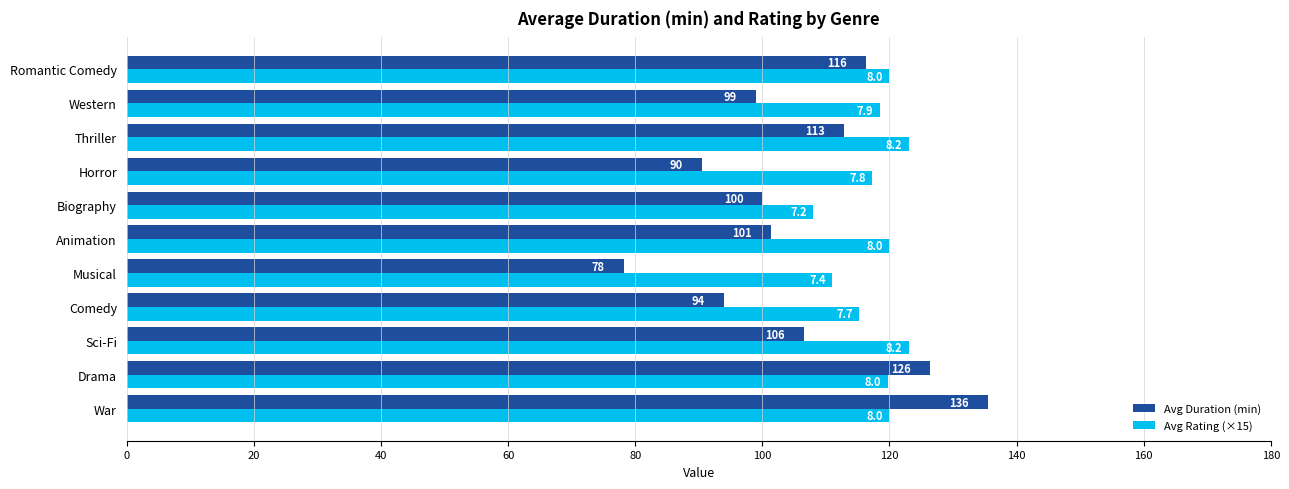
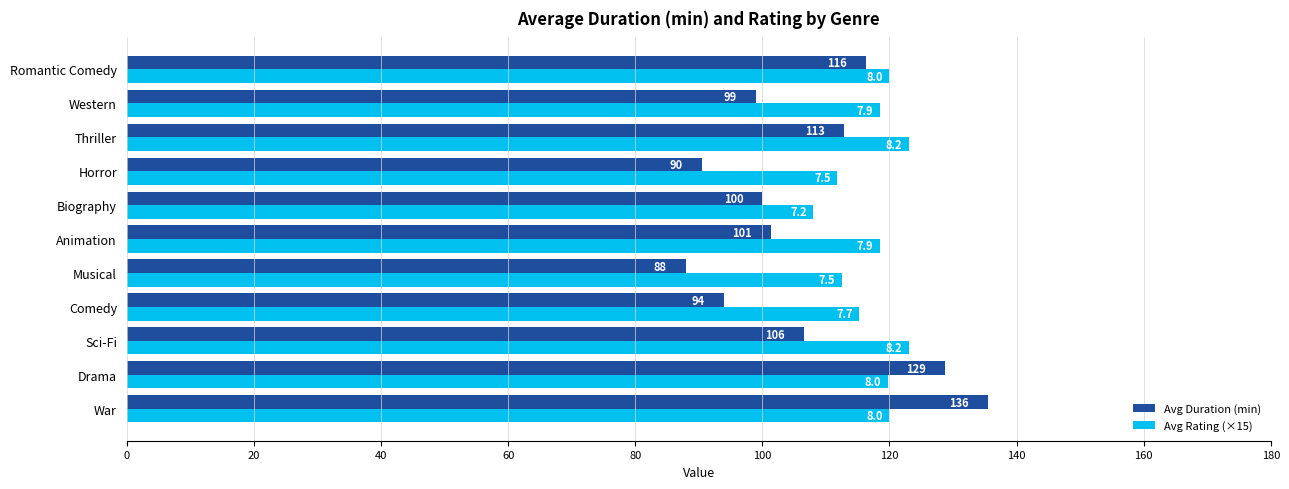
Avg Rating (×15), Horror: 7.8 -> 7.5
Avg Rating (×15), Animation: 8.0 -> 7.9
Avg Duration (min), Musical: 78 -> 88
Avg Rating (×15), Musical: 7.4 -> 7.5
Avg Duration (min), Drama: 126 -> 129
